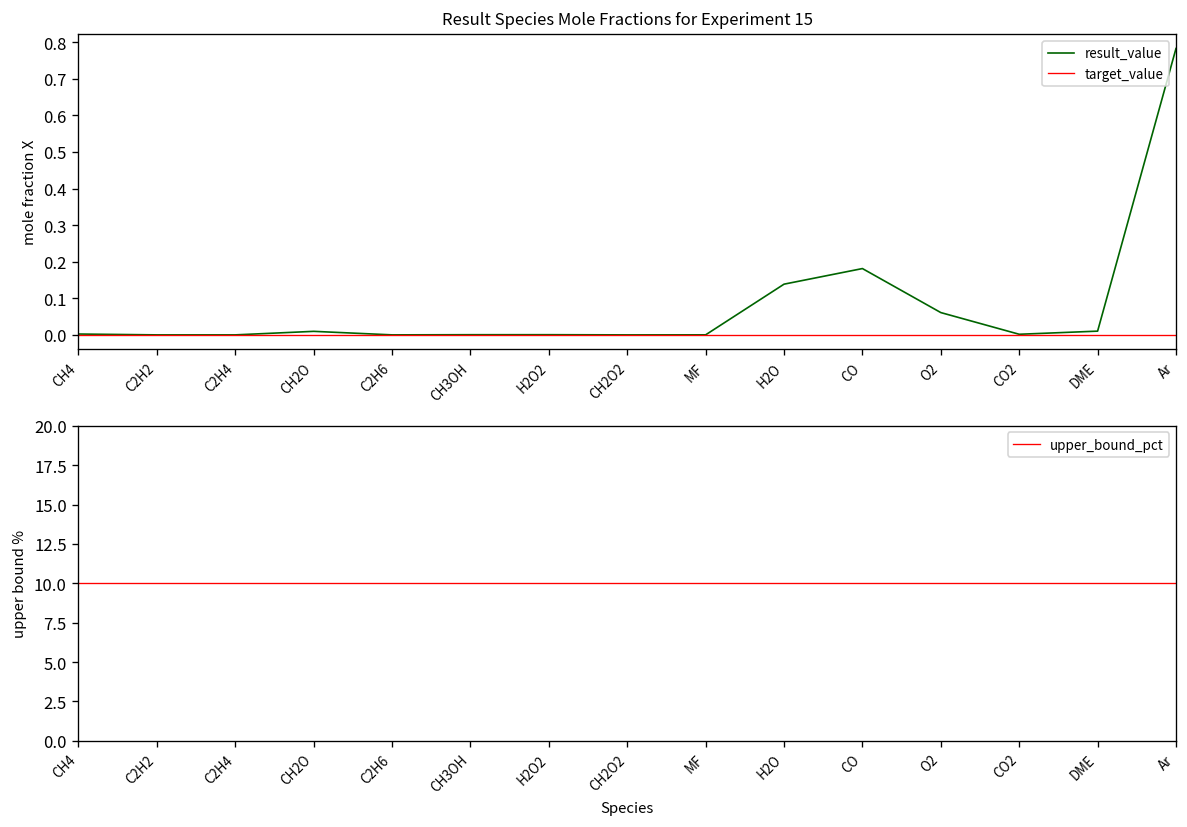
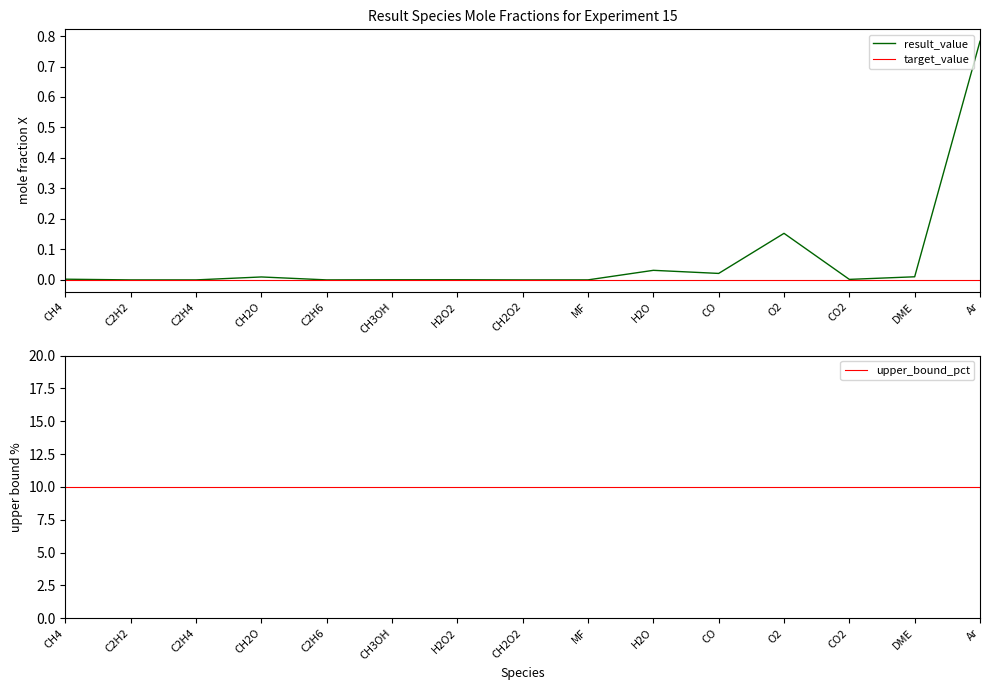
Result Species Mole Fractions for Experiment 15, result_value, H2O: 0.14 -> 0.03
Result Species Mole Fractions for Experiment 15, result_value, CO: 0.18 -> 0.02
Result Species Mole Fractions for Experiment 15, result_value, O2: 0.06 -> 0.15
